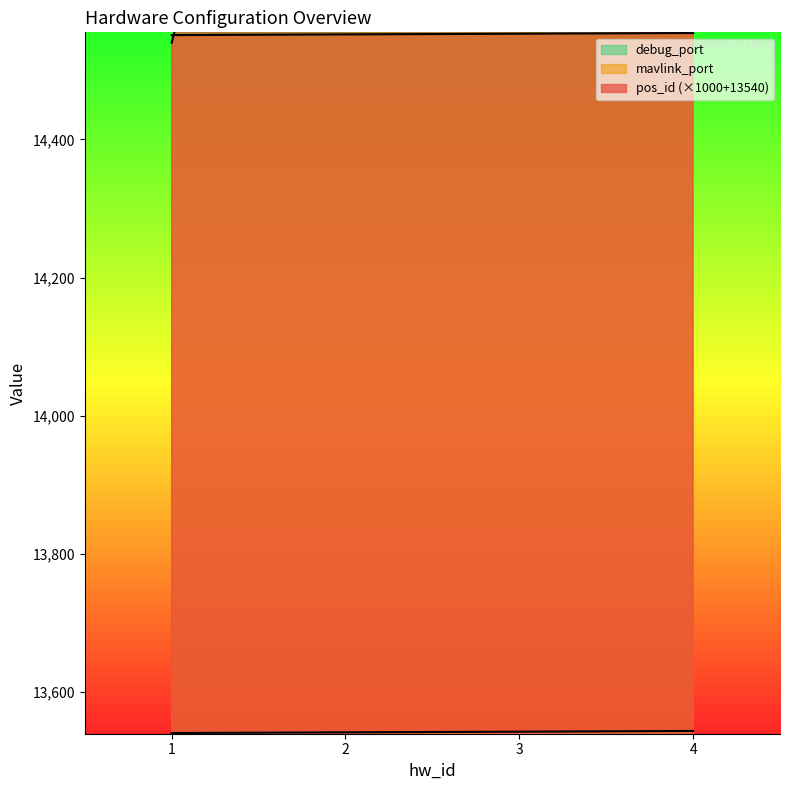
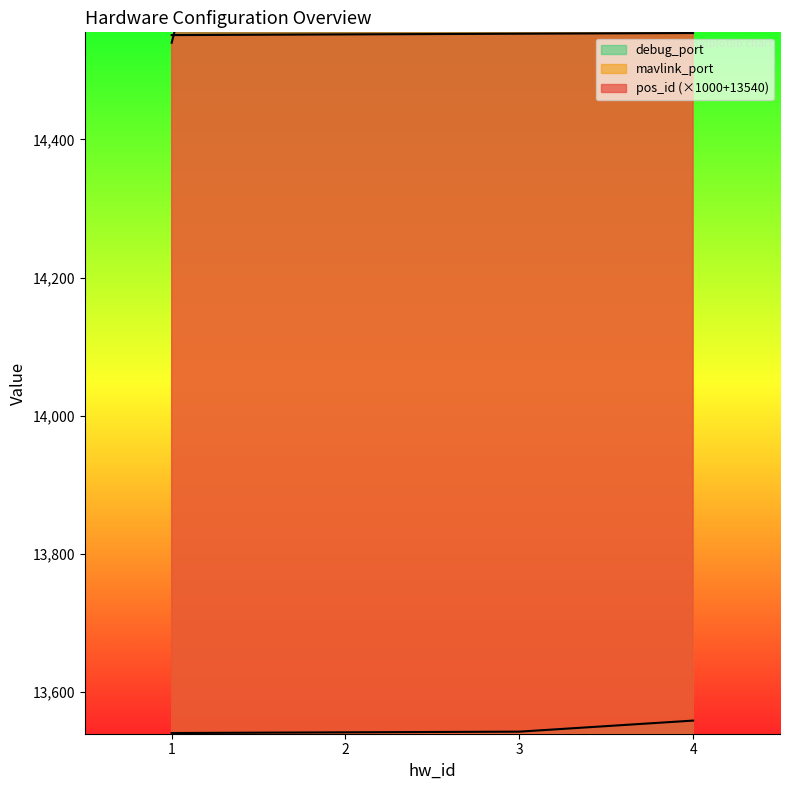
debug_port, 4: 13,540 -> 13,560
